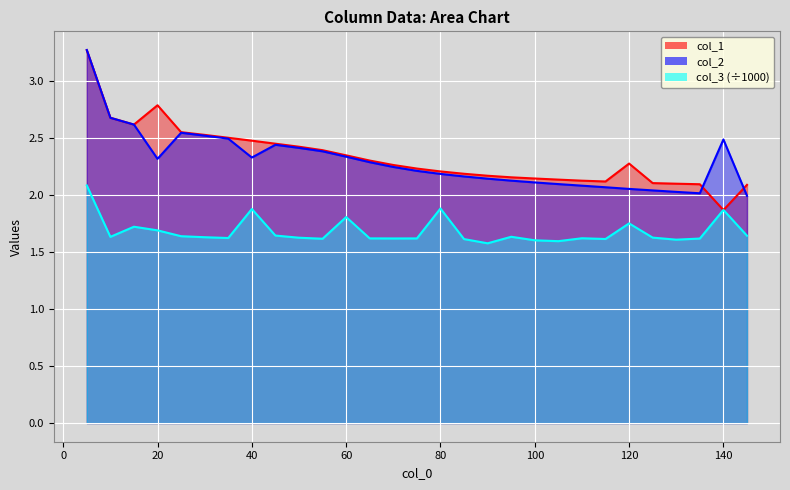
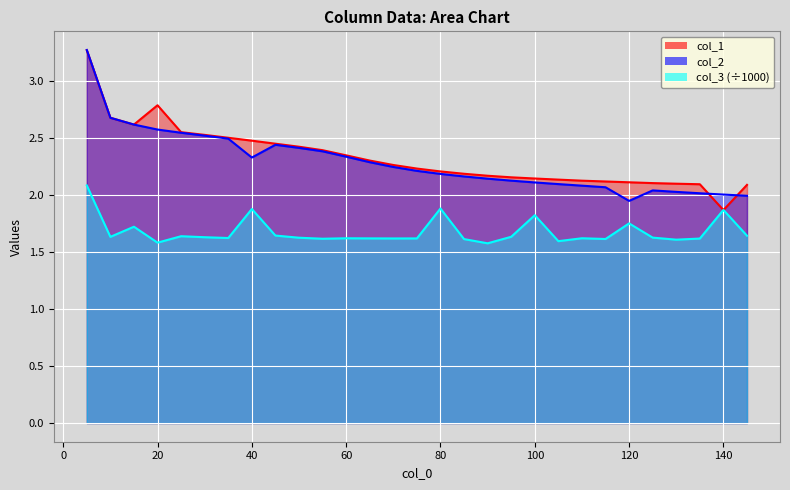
col_2, 20: 2.32 -> 2.58
col_3 (÷1000), 20: 1.69 -> 1.58
col_3 (÷1000), 60: 1.81 -> 1.62
col_3 (÷1000), 100: 1.60 -> 1.82
col_1, 120: 2.28 -> 2.11
col_2, 120: 2.06 -> 1.95
col_2, 140: 2.49 -> 2.01
